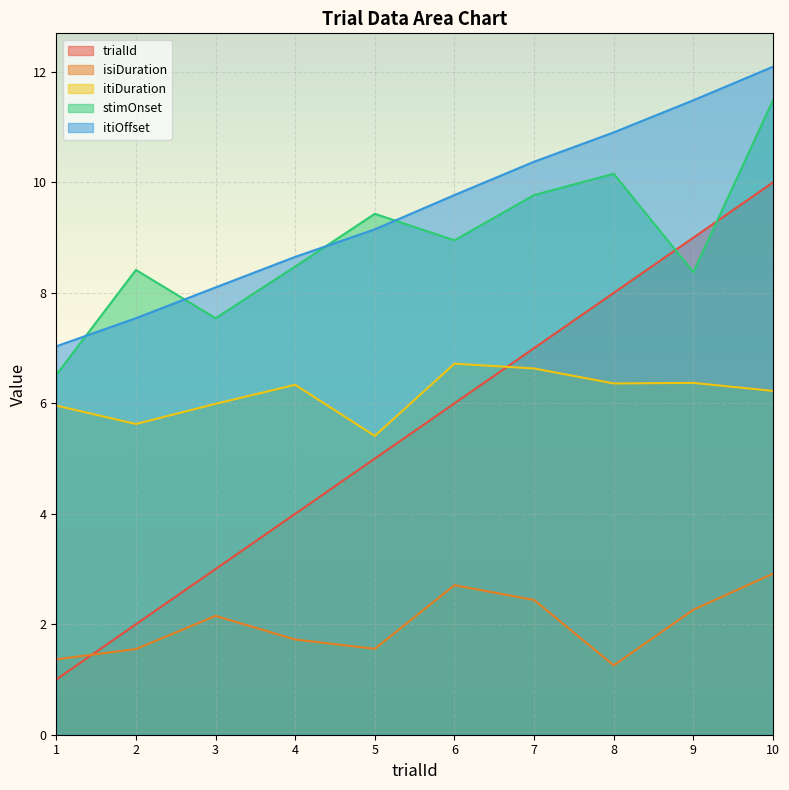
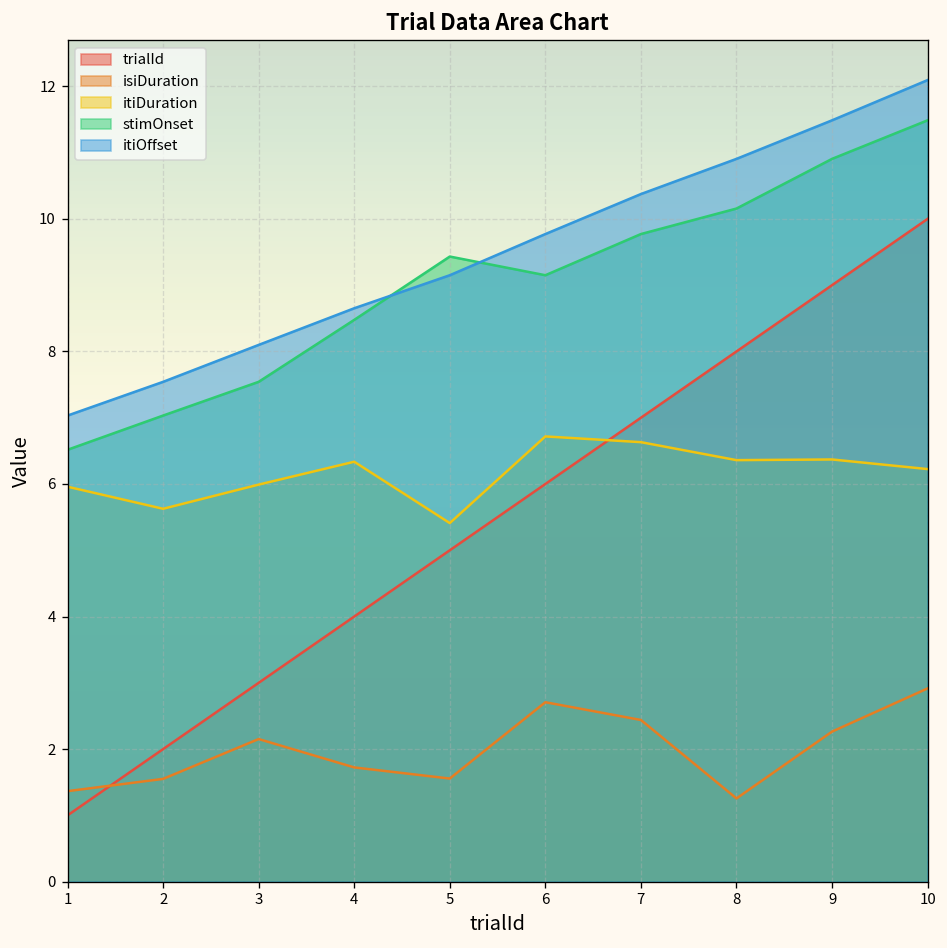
stimOnset, 2: 8.4 -> 7.0
stimOnset, 6: 9.0 -> 9.1
stimOnset, 9: 8.4 -> 10.9
